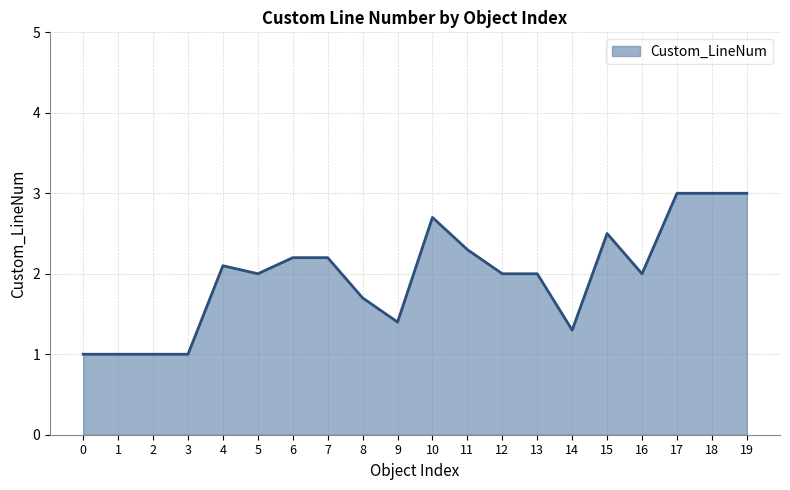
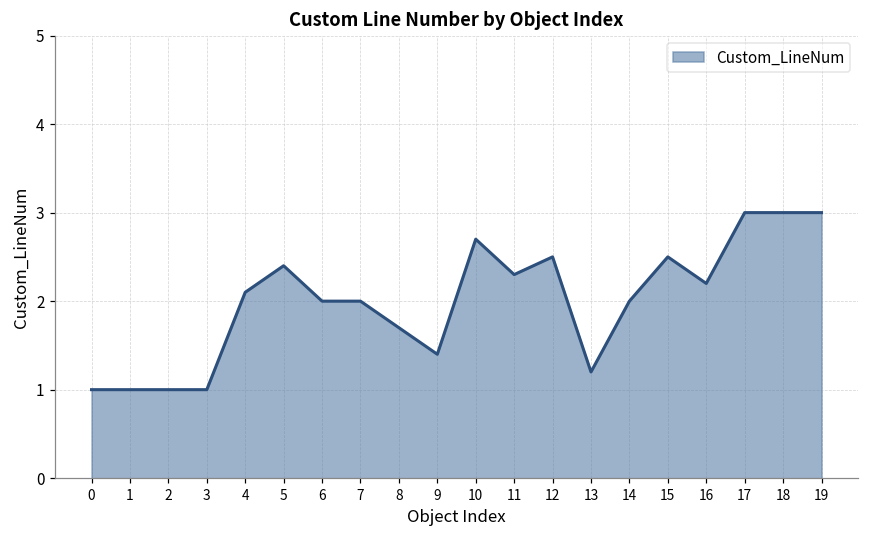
5: 2.0 -> 2.4
6: 2.2 -> 2.0
7: 2.2 -> 2.0
12: 2.0 -> 2.5
13: 2.0 -> 1.2
14: 1.3 -> 2.0
16: 2.0 -> 2.2
